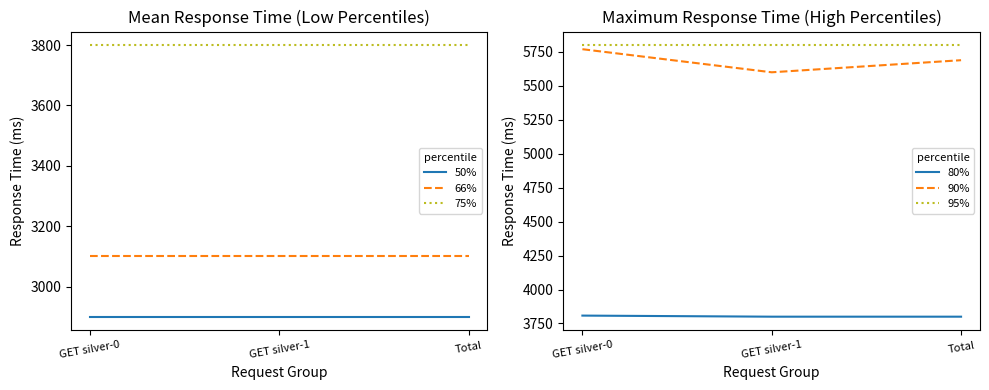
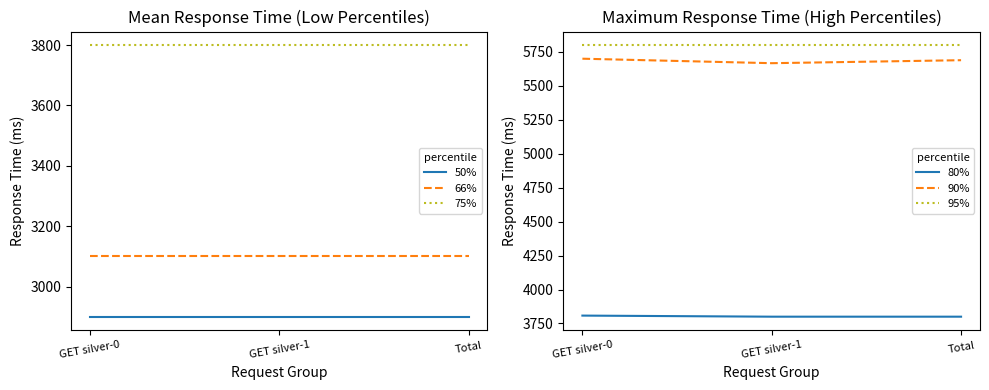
Maximum Response Time (High Percentiles), 90%, GET silver-0: 5770 -> 5700
Maximum Response Time (High Percentiles), 90%, GET silver-1: 5600 -> 5670
